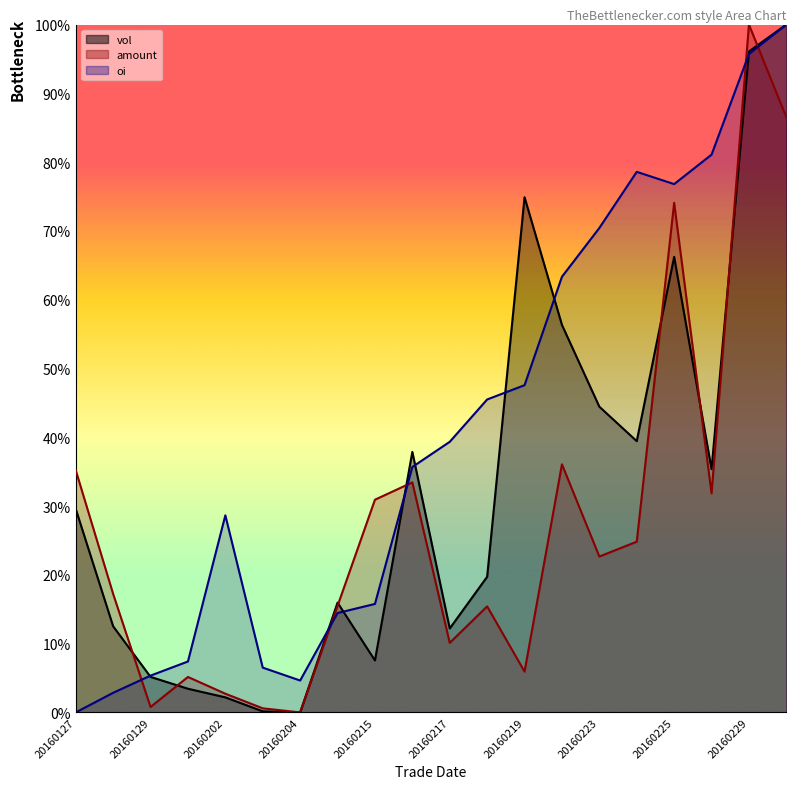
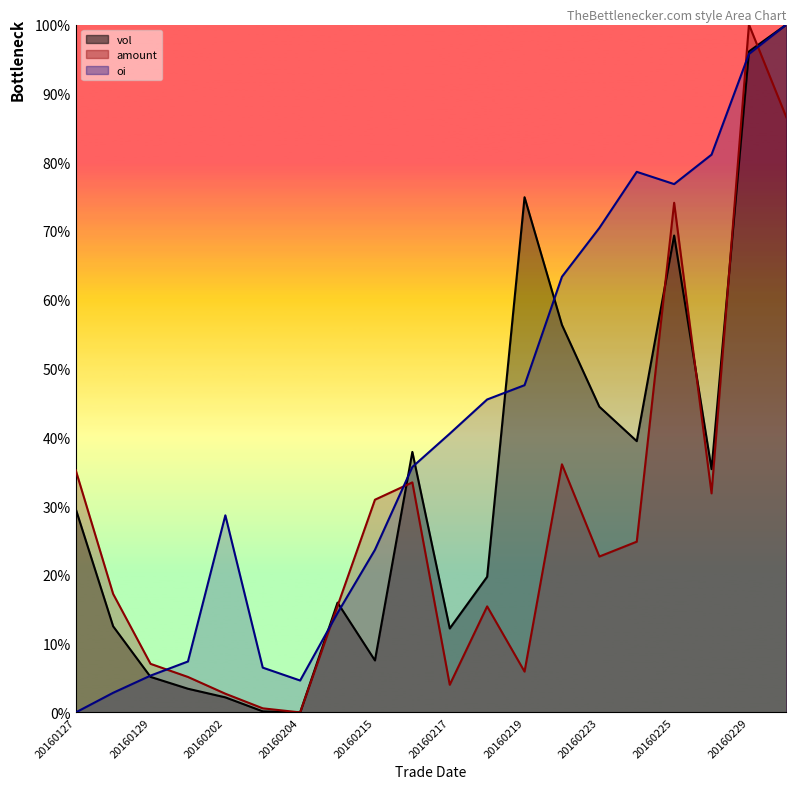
amount, 20160129: 1% -> 7%
oi, 20160215: 16% -> 24%
amount, 20160217: 10% -> 4%
oi, 20160217: 39% -> 41%
vol, 20160225: 66% -> 69%
